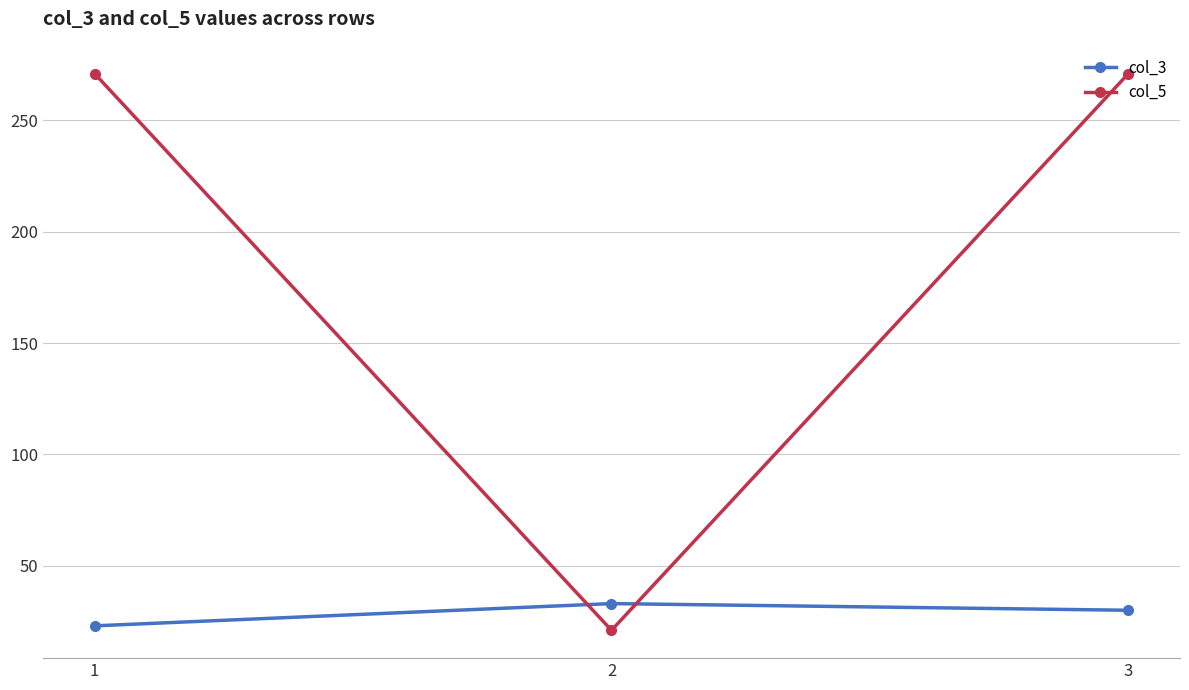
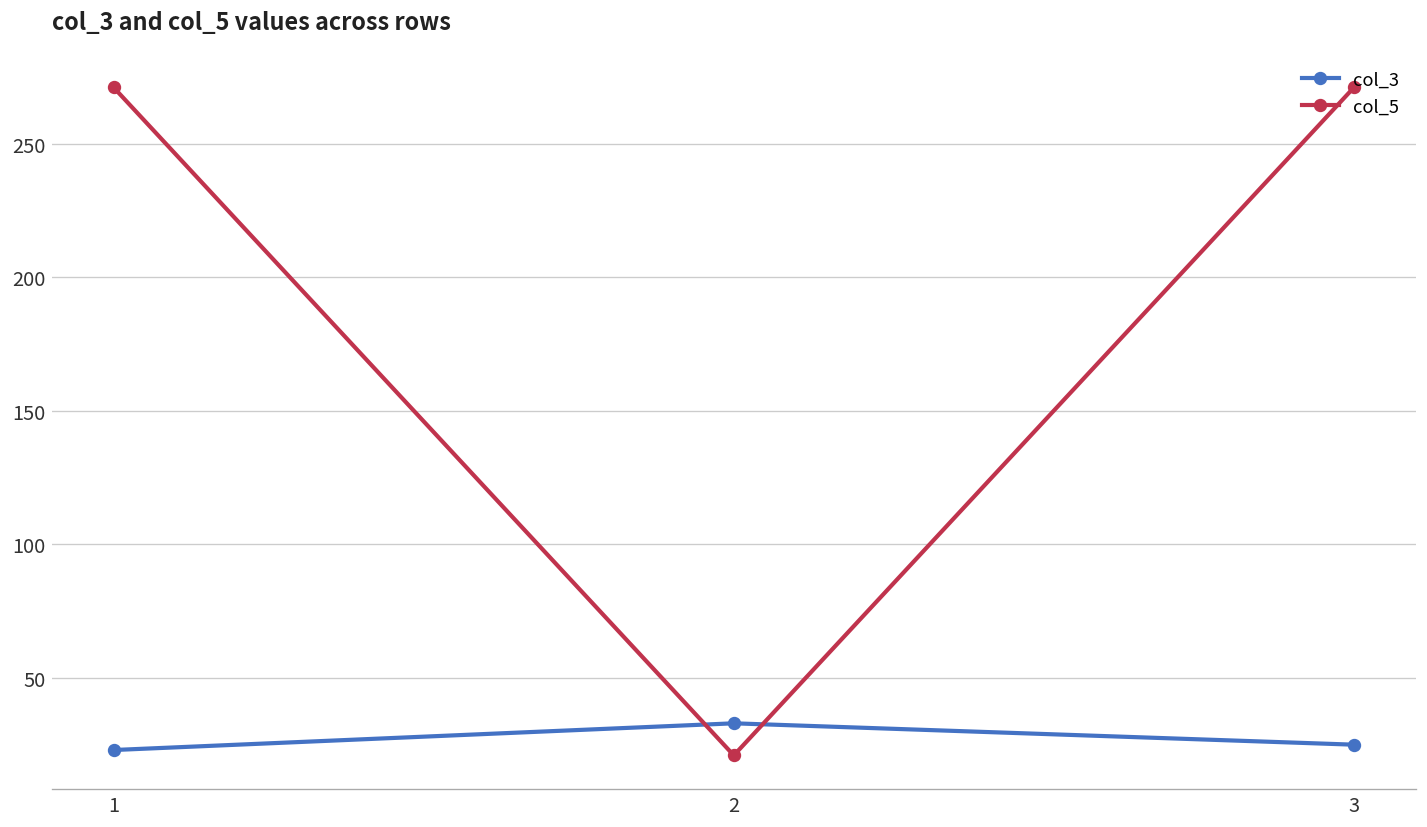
col_3, 3: 30 -> 25
